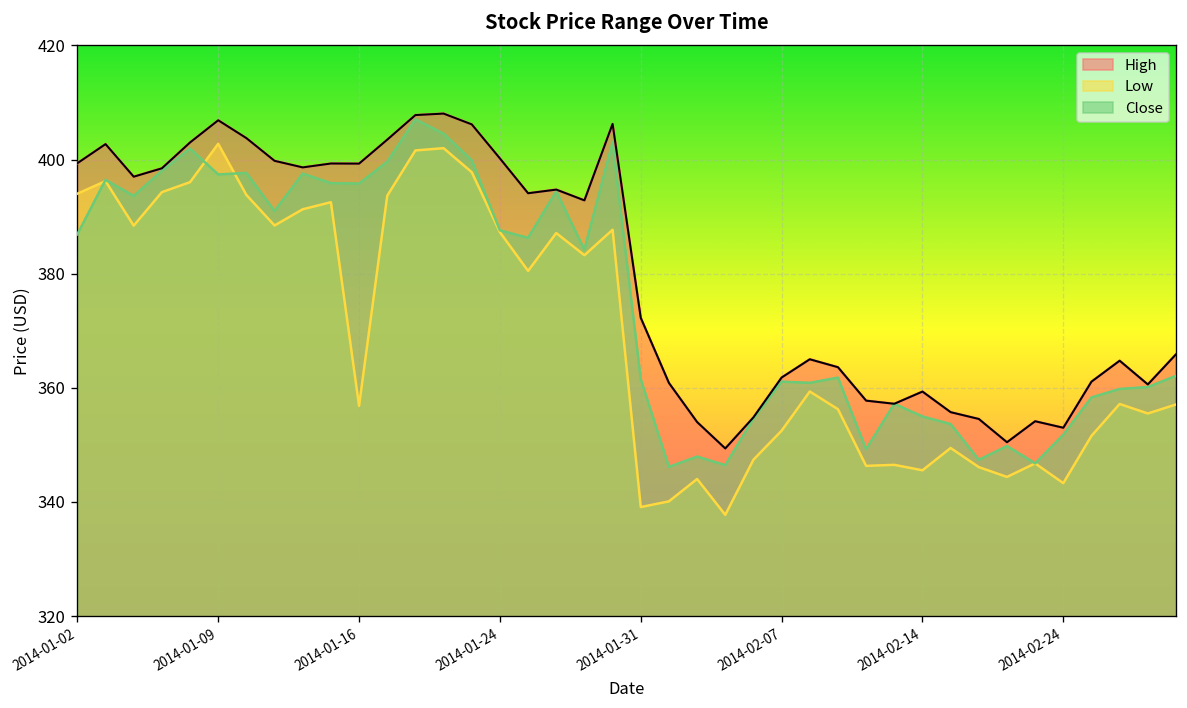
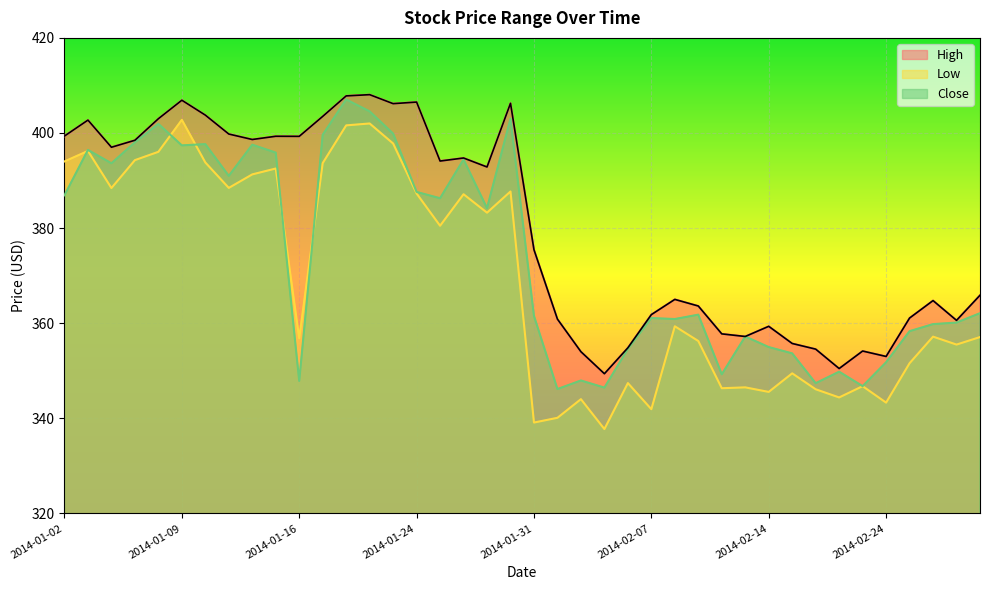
Close, 2014-01-16: 396 -> 348
High, 2014-01-24: 400 -> 407
High, 2014-01-31: 372 -> 375
Low, 2014-02-07: 352 -> 342
